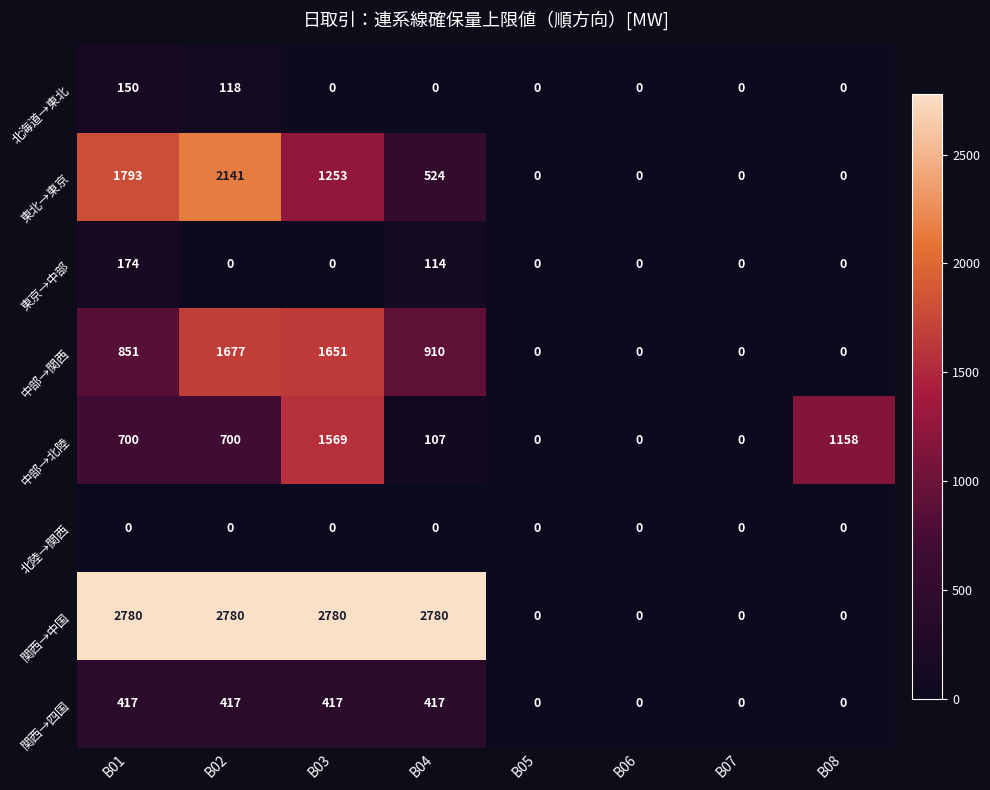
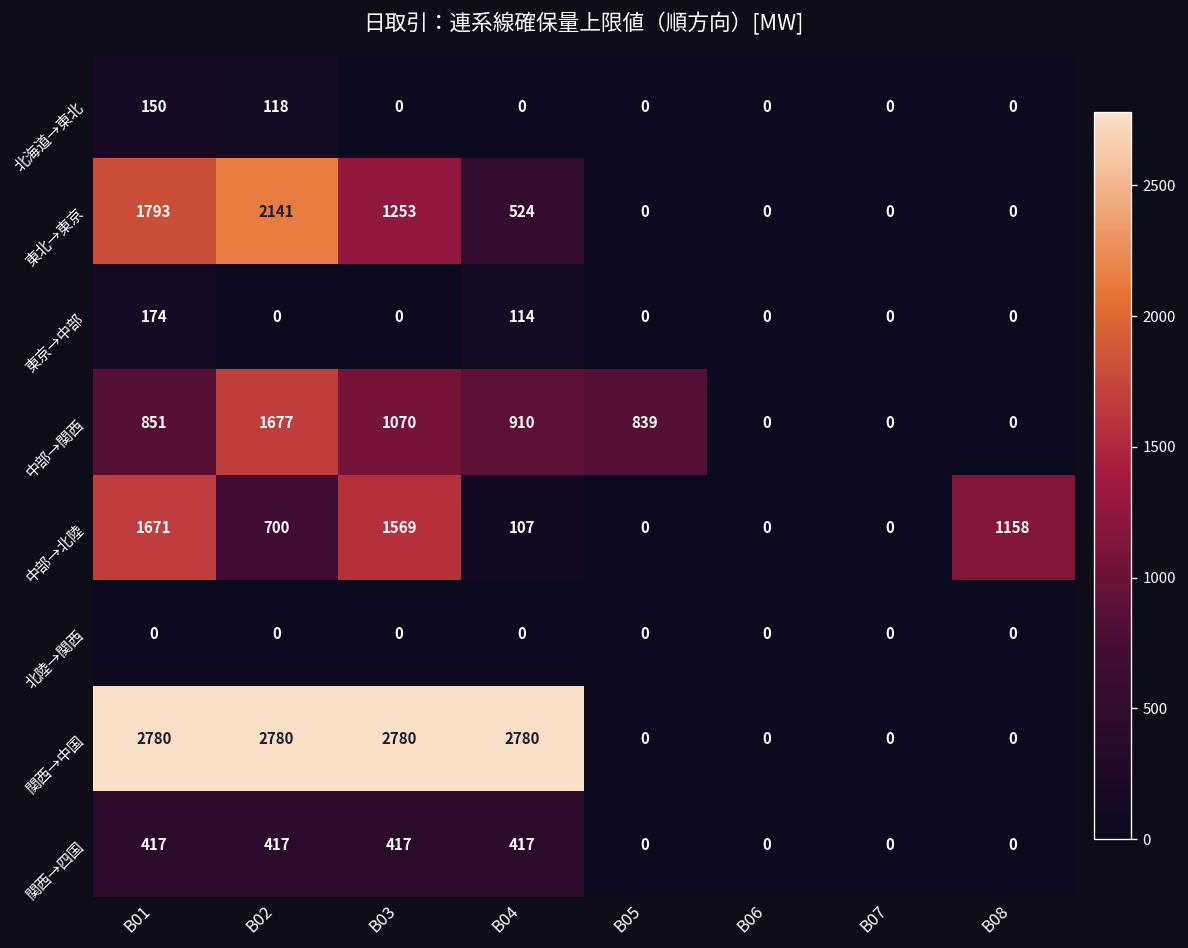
中部→関西, B03: 1651 -> 1070
中部→関西, B05: 0 -> 839
中部→北陸, B01: 700 -> 1671
